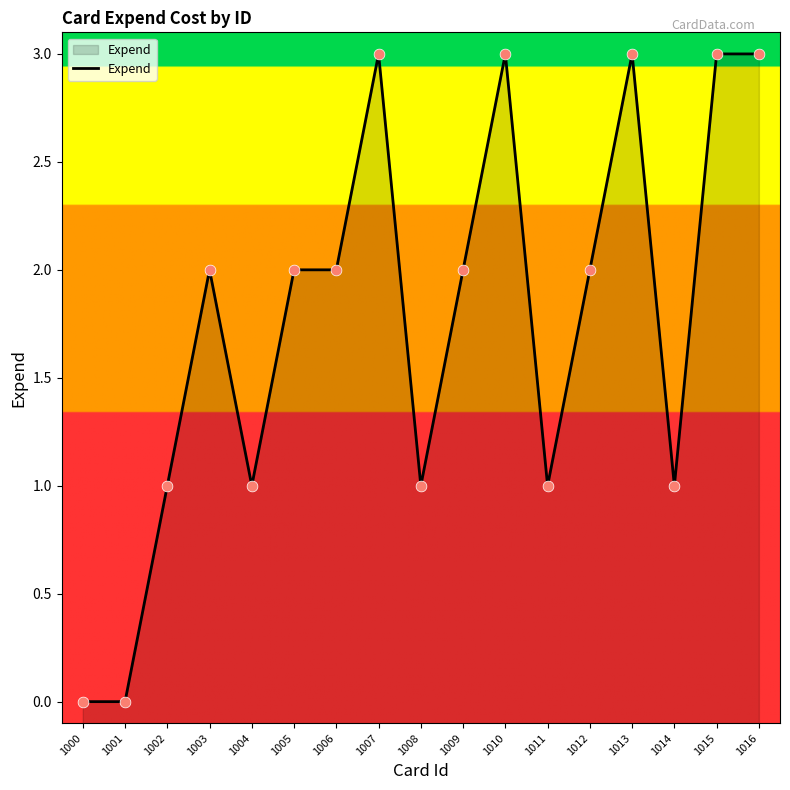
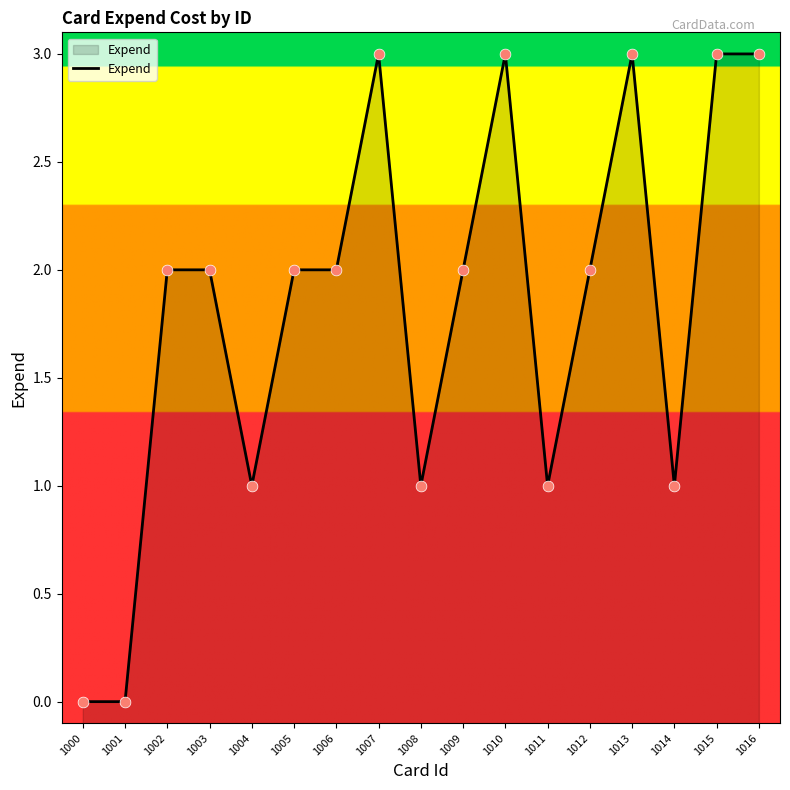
1002: 1 -> 2
